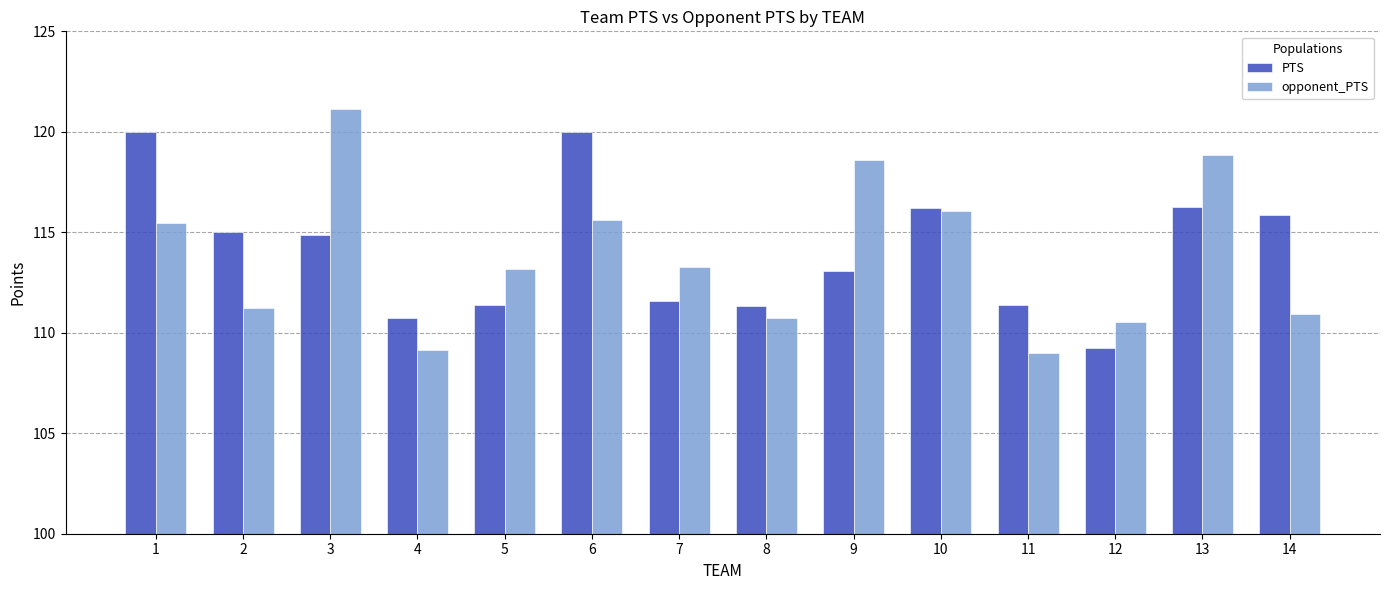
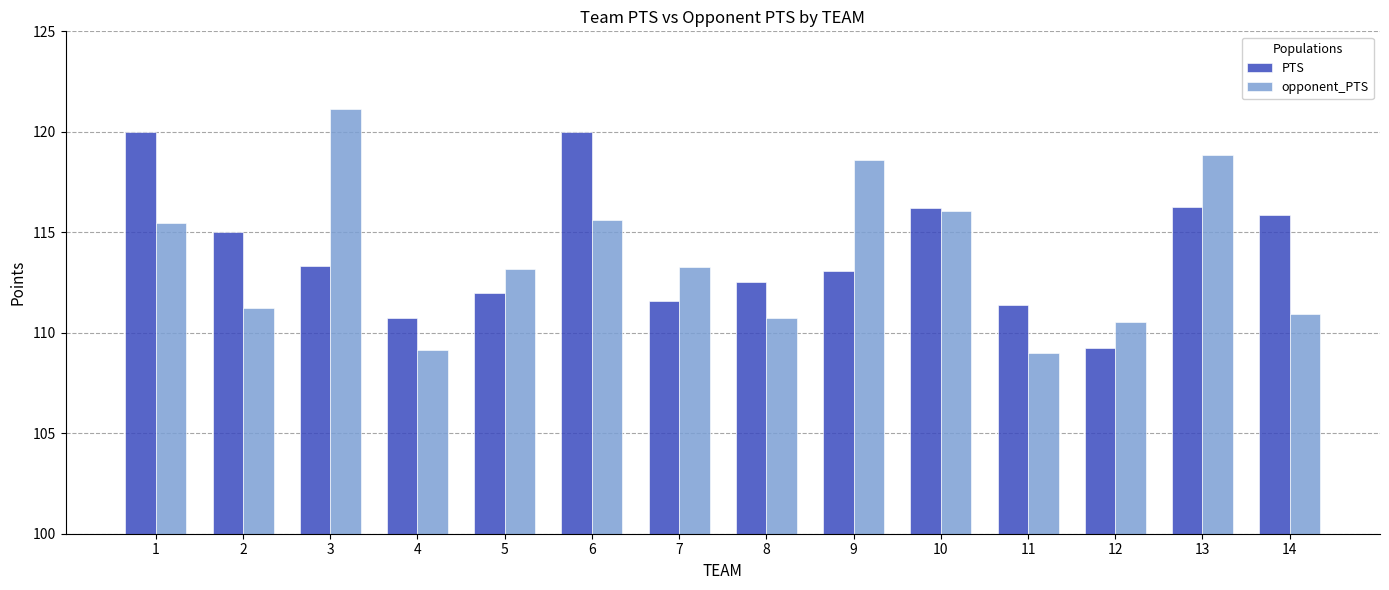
PTS, 3: 114.9 -> 113.3
PTS, 5: 111.4 -> 112.0
PTS, 8: 111.3 -> 112.5
